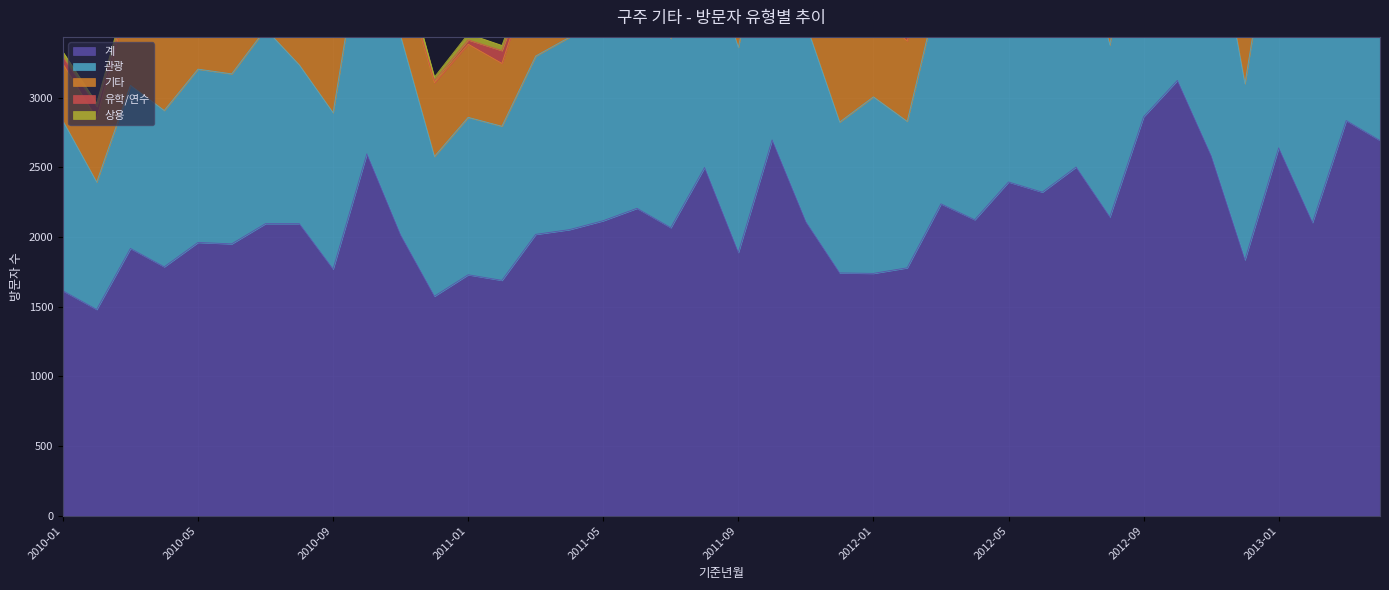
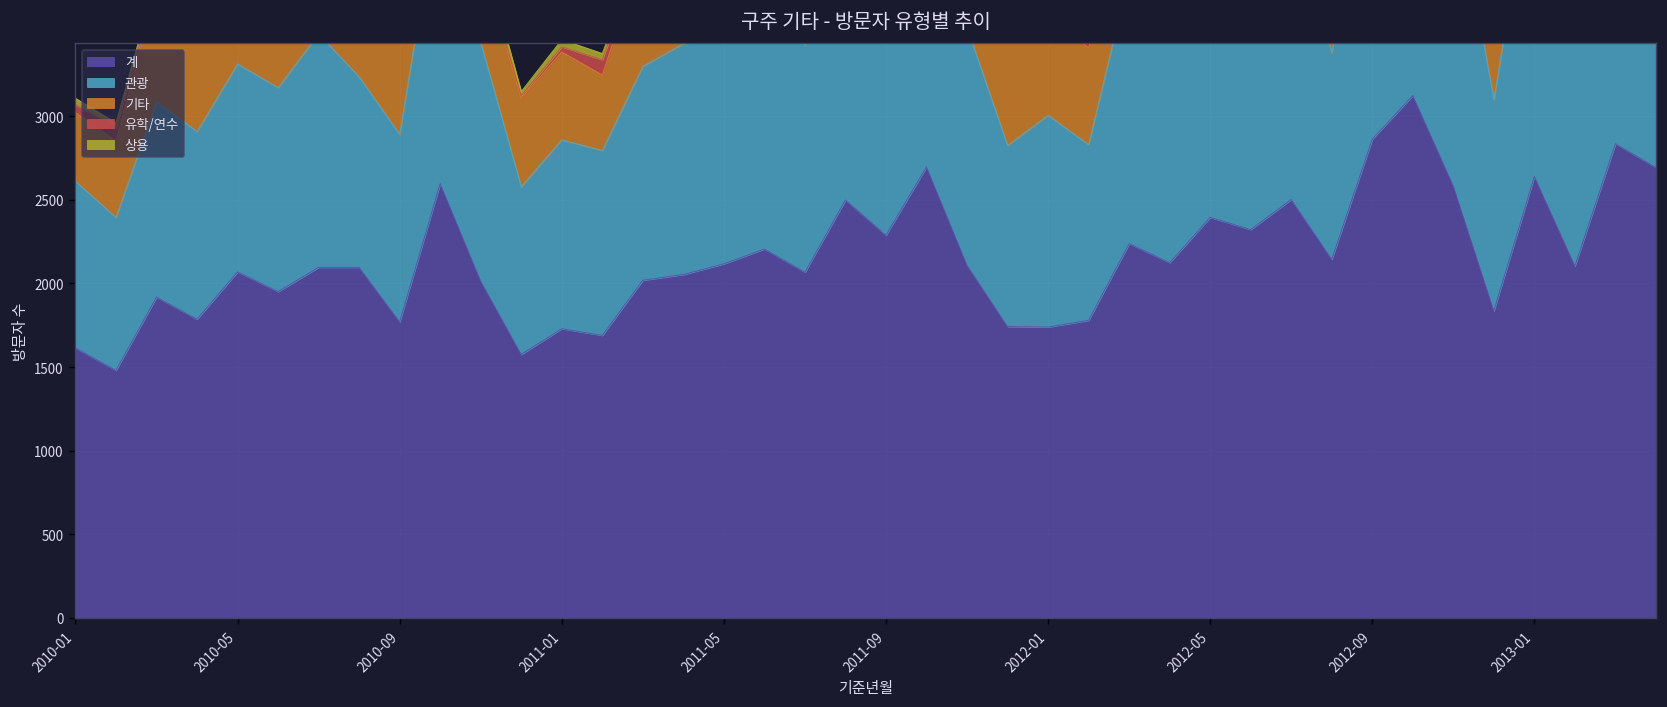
관광, 2010-01: 1220 -> 1000
계, 2010-05: 1960 -> 2070
계, 2011-09: 1890 -> 2290
